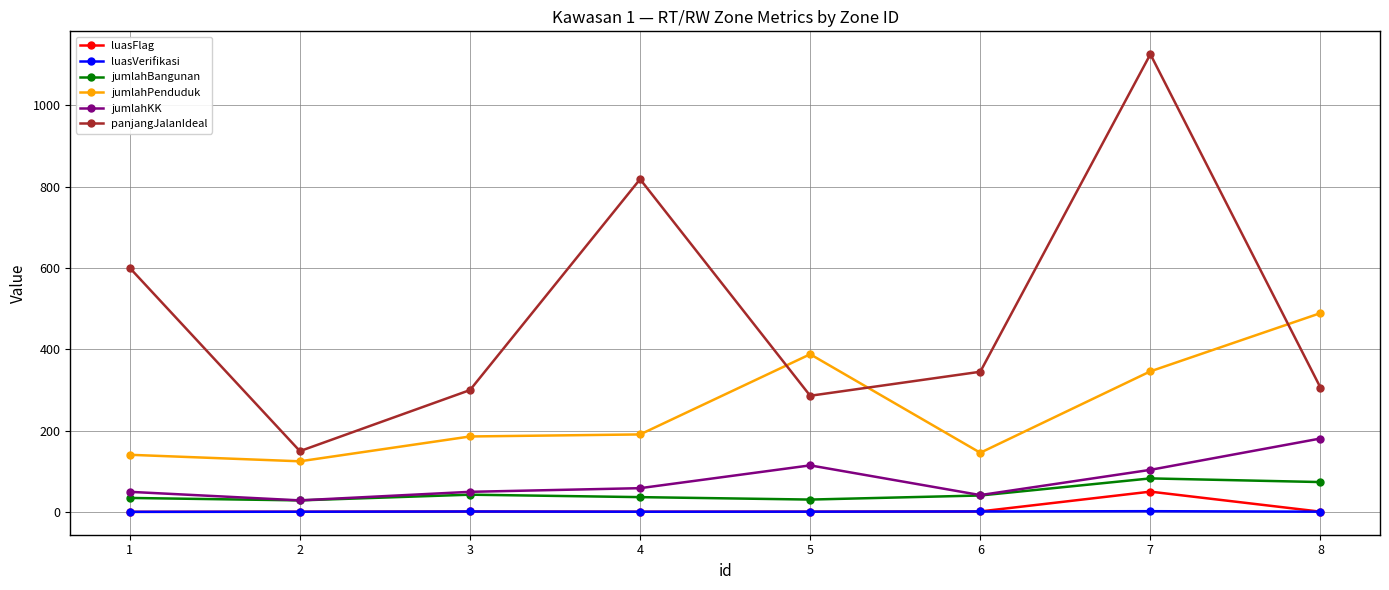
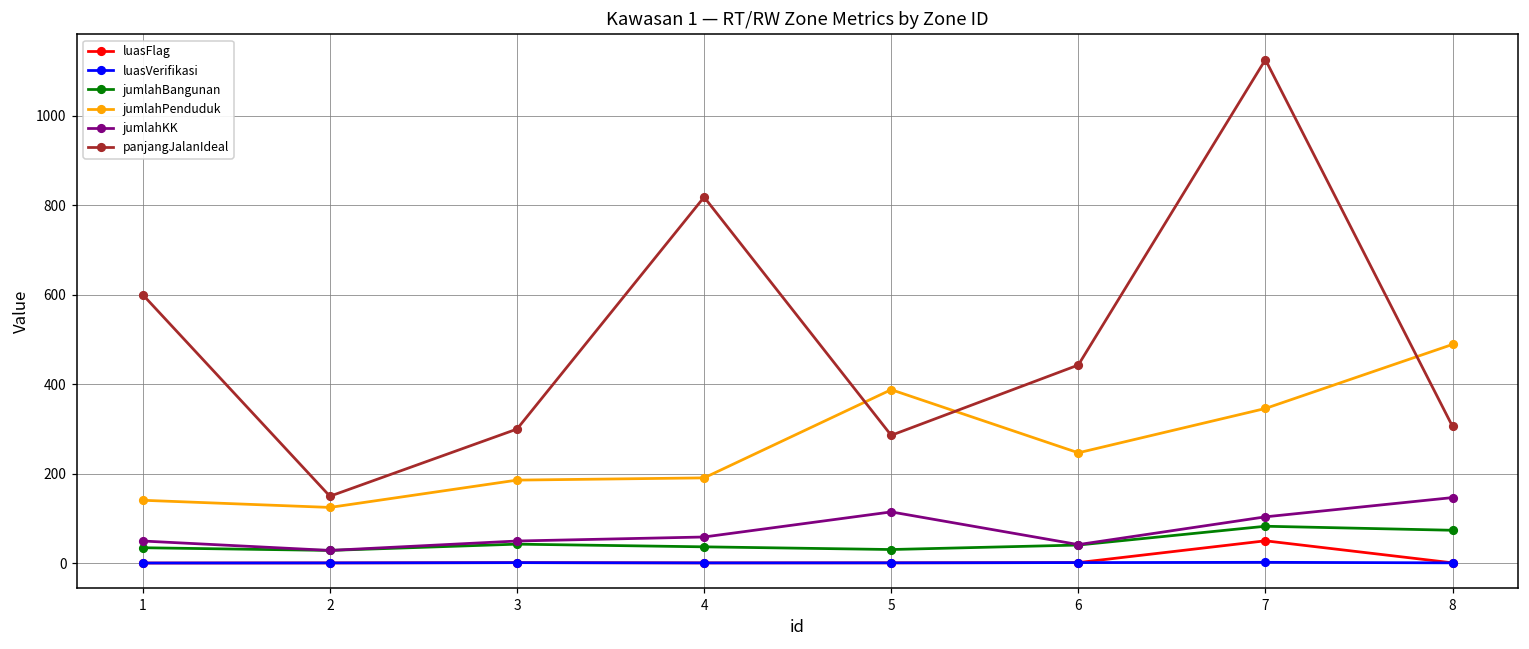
jumlahPenduduk, 6: 150 -> 250
panjangJalanIdeal, 6: 350 -> 440
jumlahKK, 8: 180 -> 150
